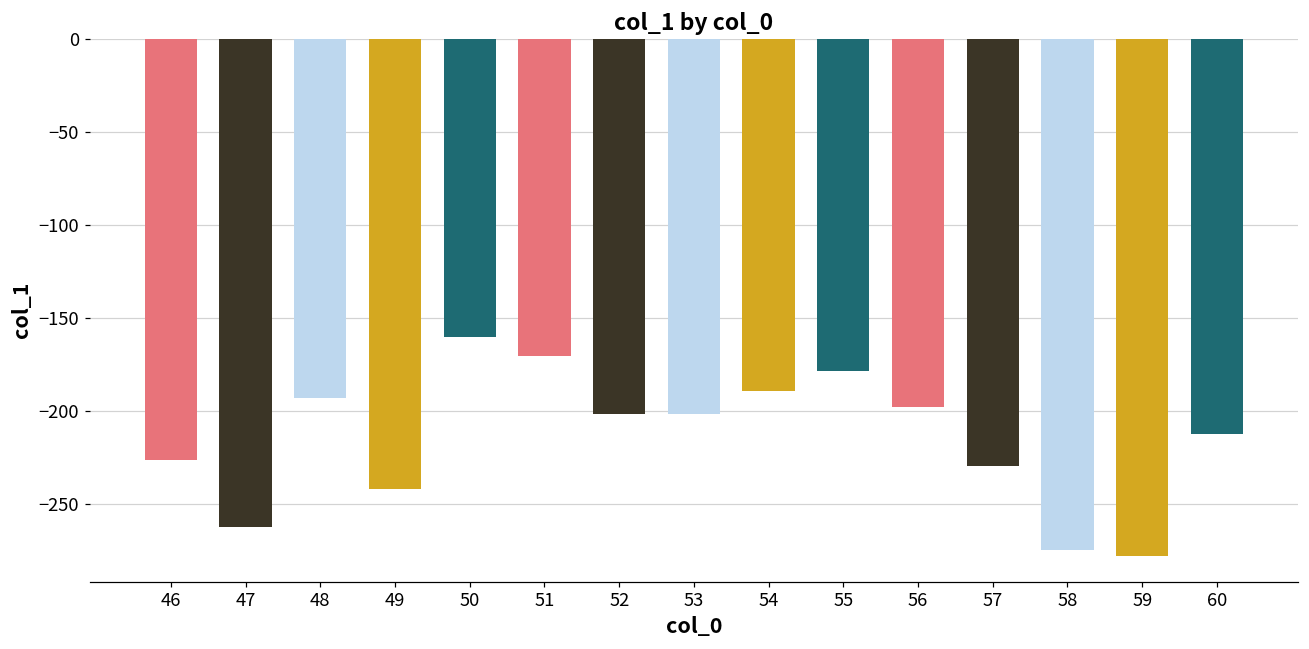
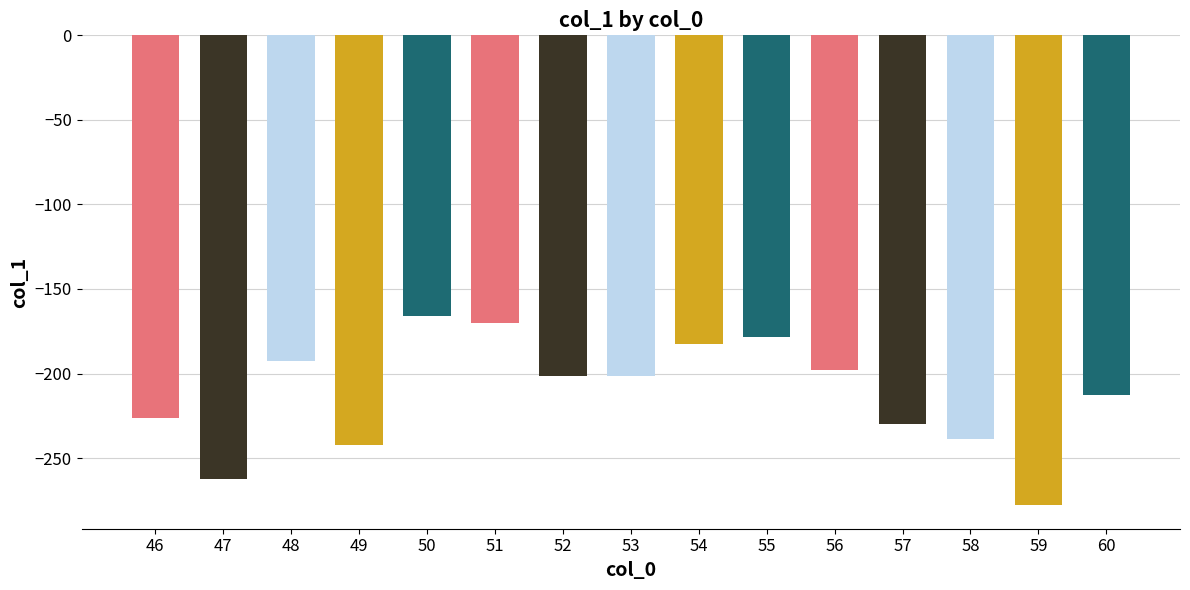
50: -160 -> -166
54: -189 -> -182
58: -275 -> -239
